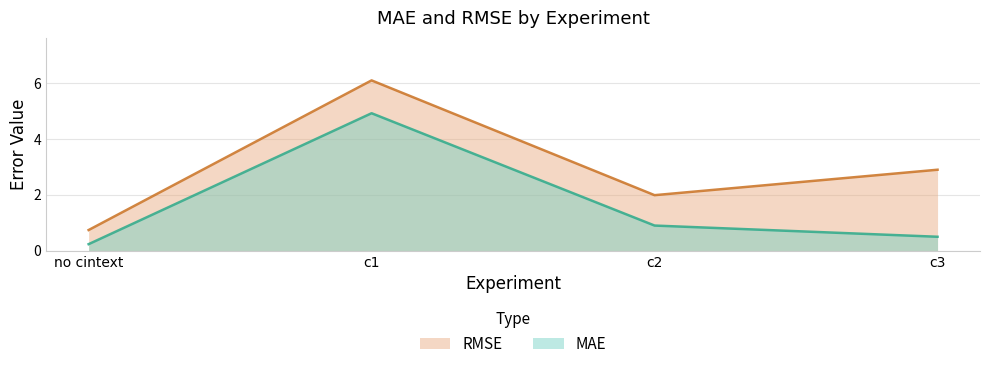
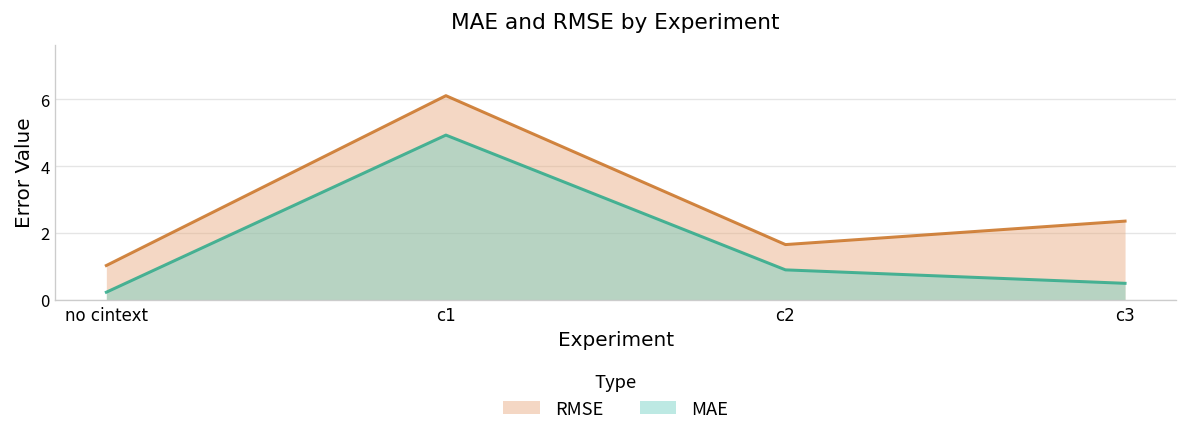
RMSE, no cintext: 0.7 -> 1.0
RMSE, c2: 2.0 -> 1.7
RMSE, c3: 2.9 -> 2.4
